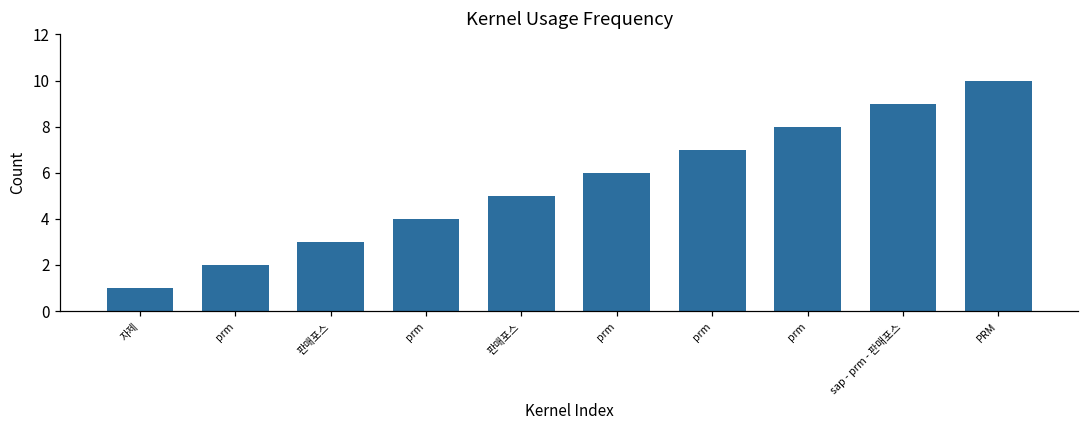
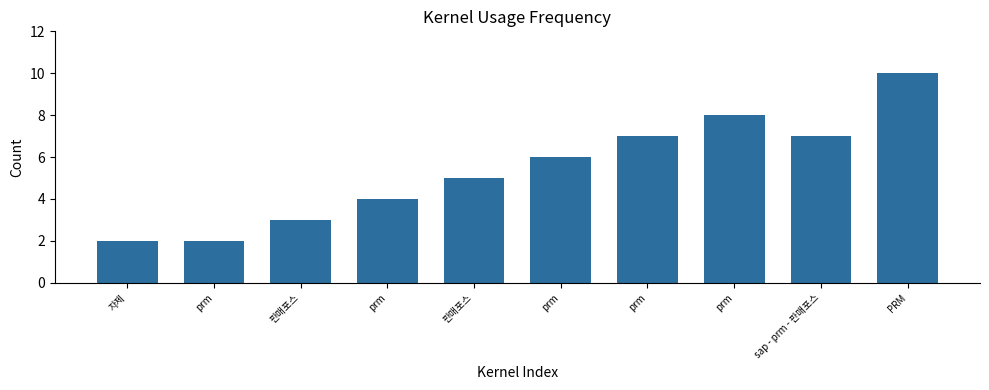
자제: 1 -> 2
sap - prm - 판매포스: 9 -> 7
